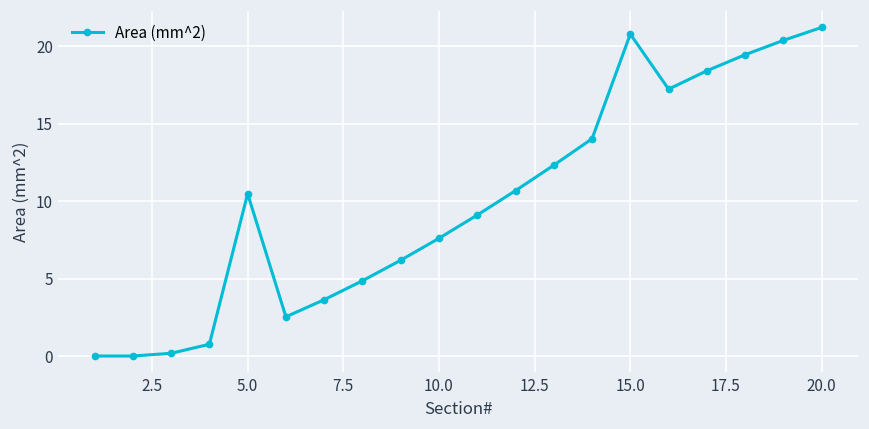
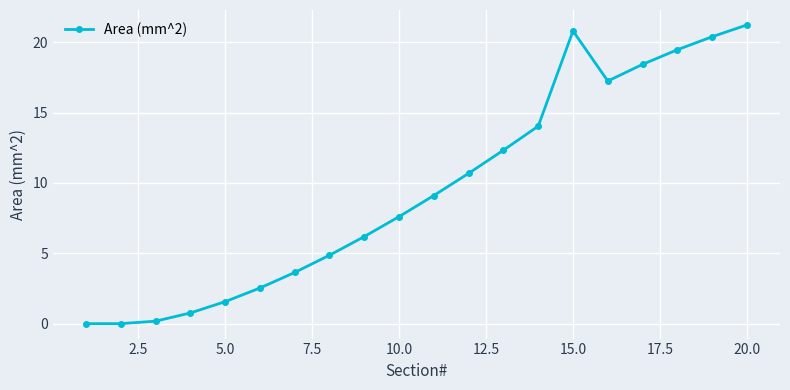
5.0: 10.5 -> 1.6
